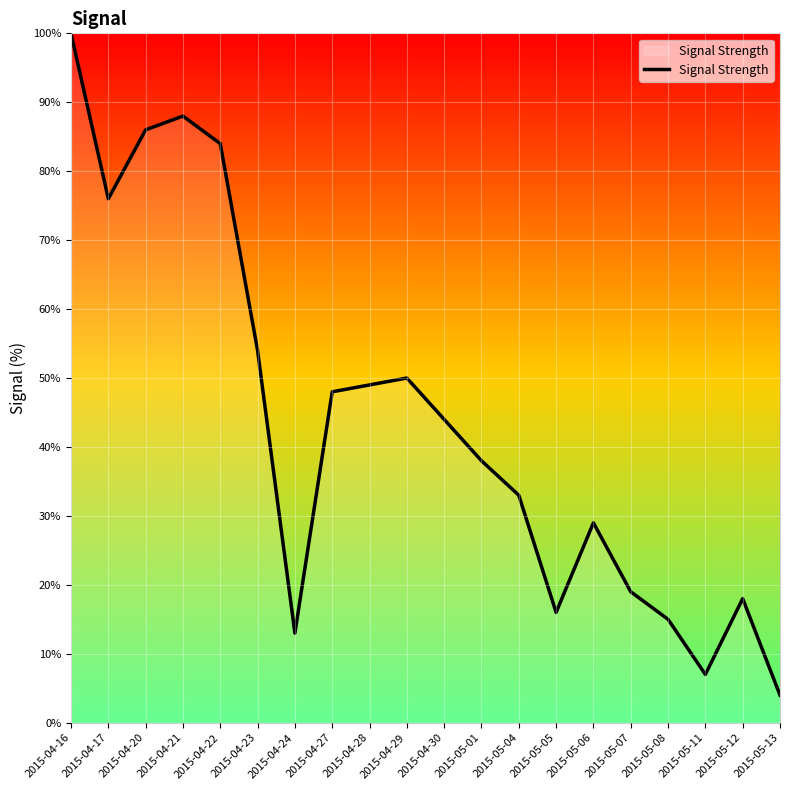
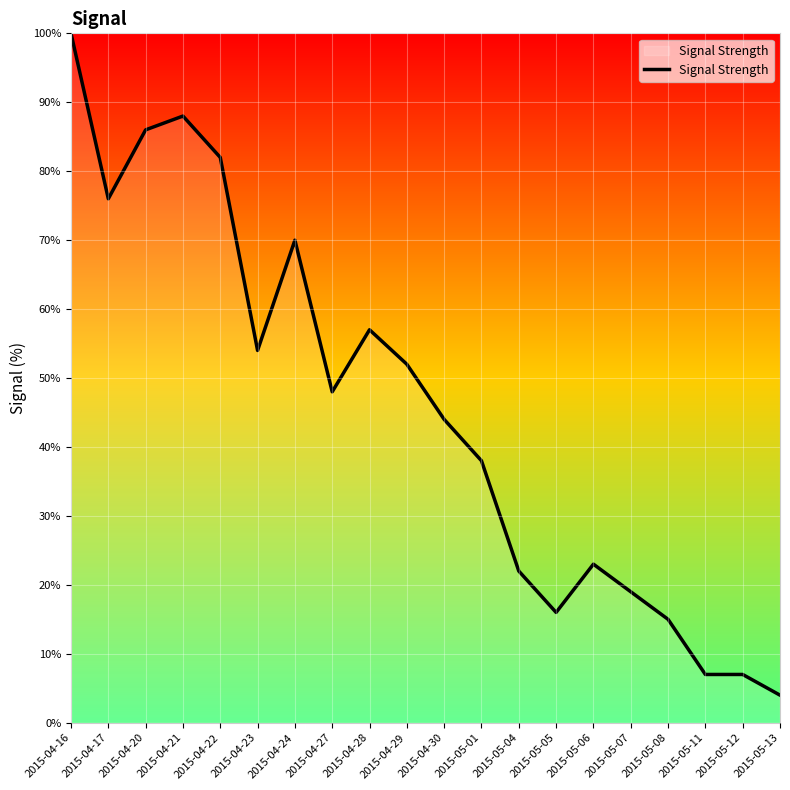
2015-04-22: 84% -> 82%
2015-04-24: 13% -> 70%
2015-04-28: 49% -> 57%
2015-04-29: 50% -> 52%
2015-05-04: 33% -> 22%
2015-05-06: 29% -> 23%
2015-05-12: 18% -> 7%
